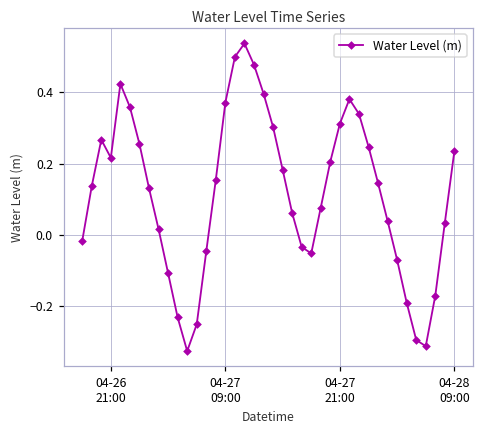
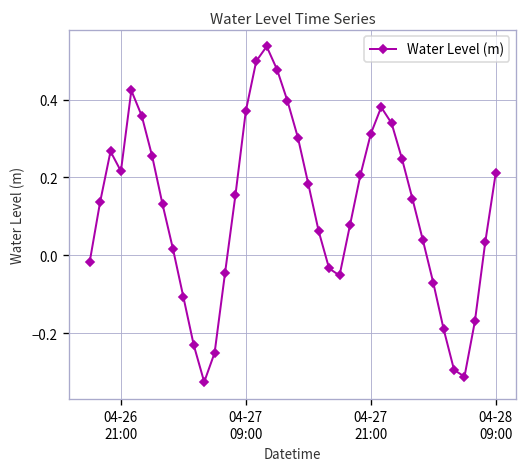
04-28 09:00: 0.24 -> 0.21
